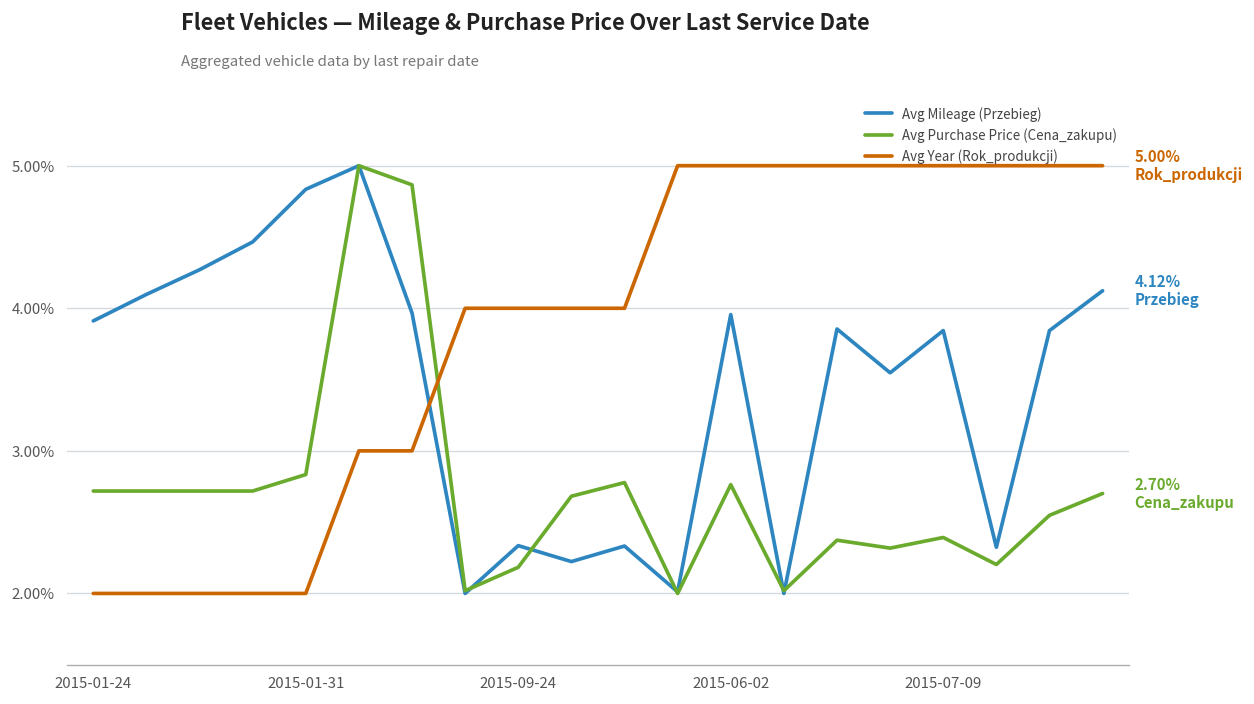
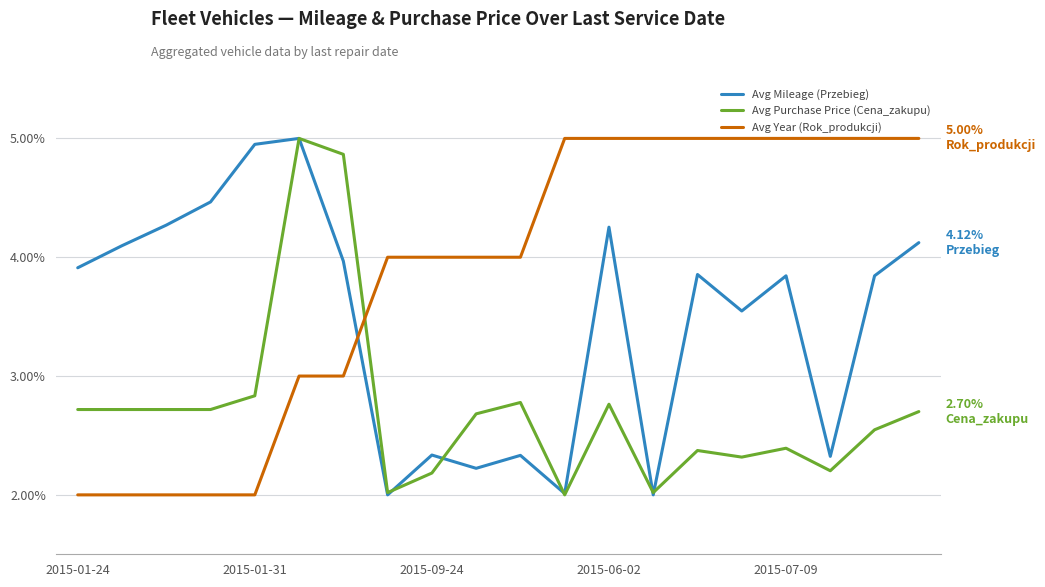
Avg Mileage (Przebieg), 2015-01-31: 4.83% -> 4.95%
Avg Mileage (Przebieg), 2015-06-02: 3.96% -> 4.25%
